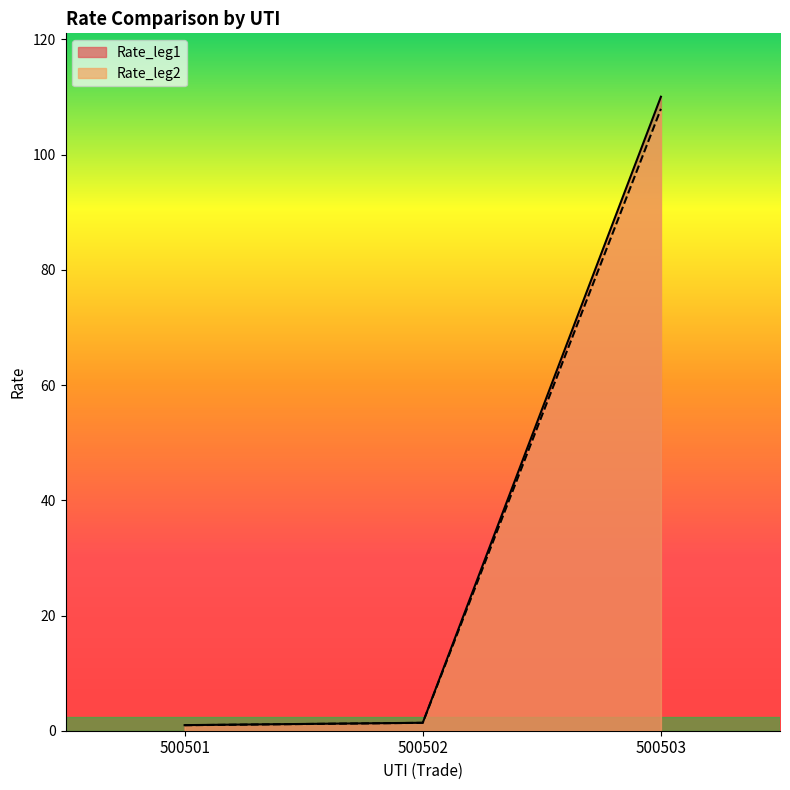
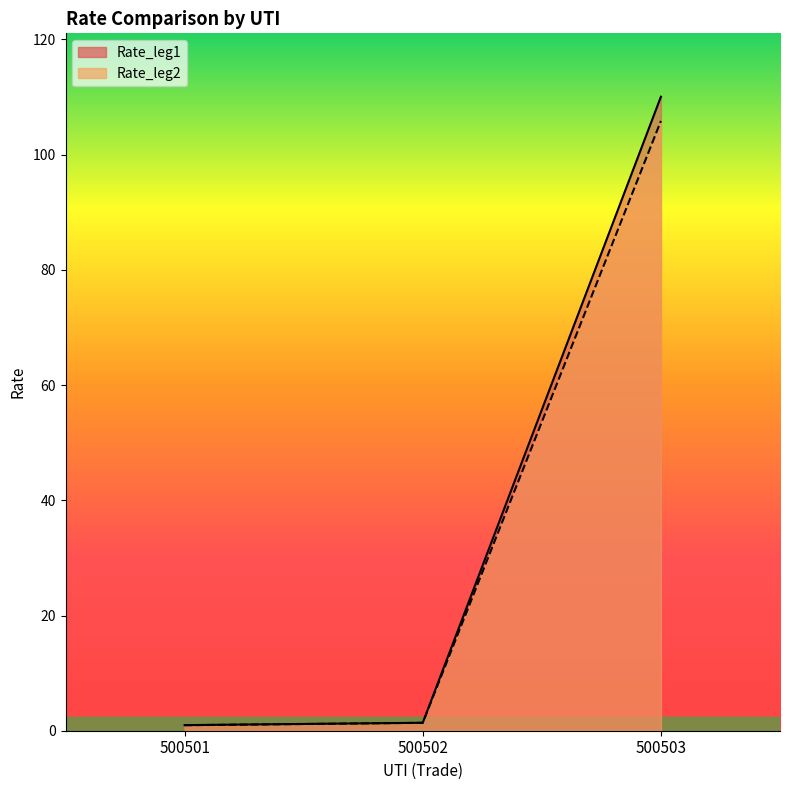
Rate_leg2, 500503: 108 -> 106
